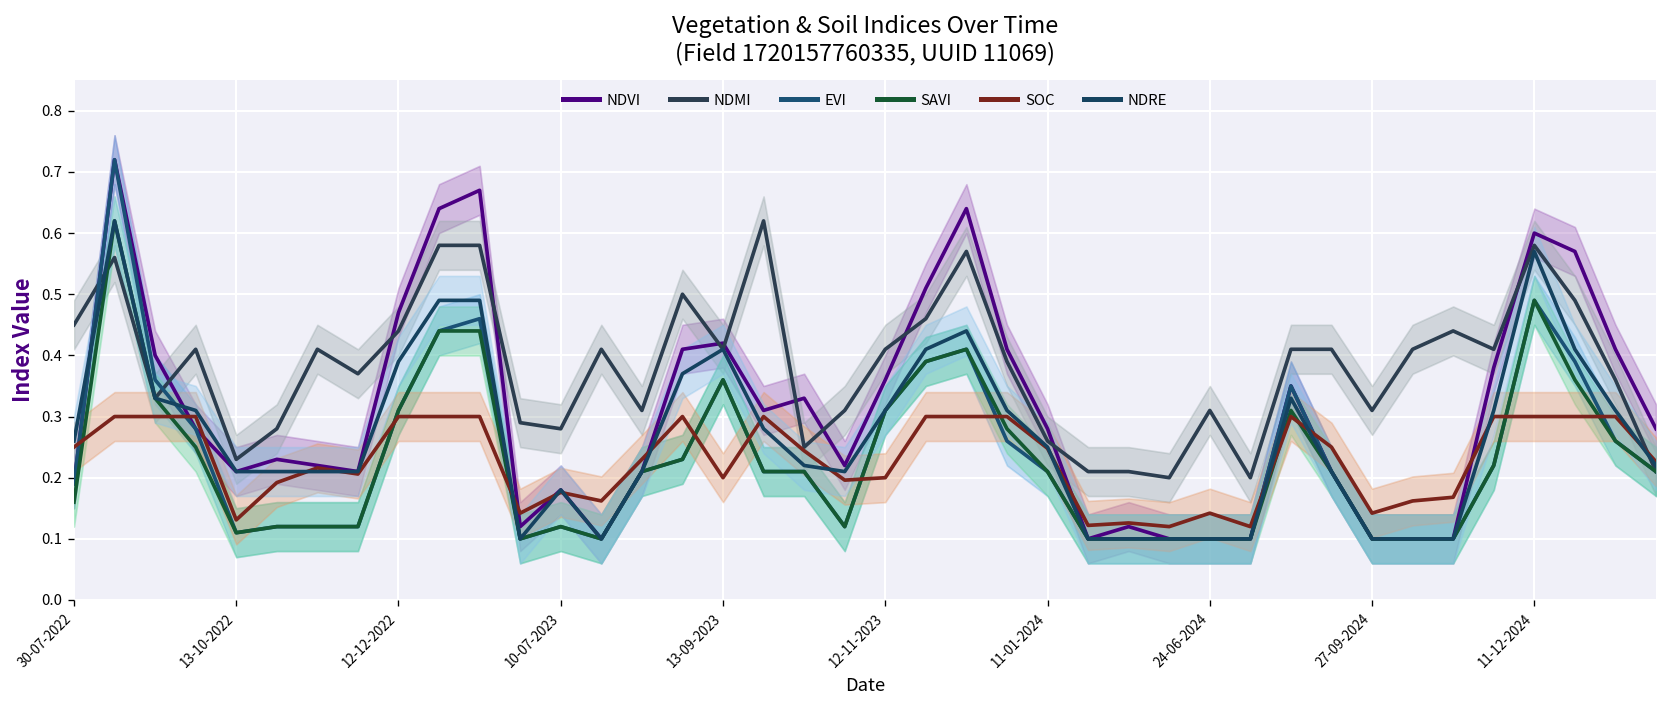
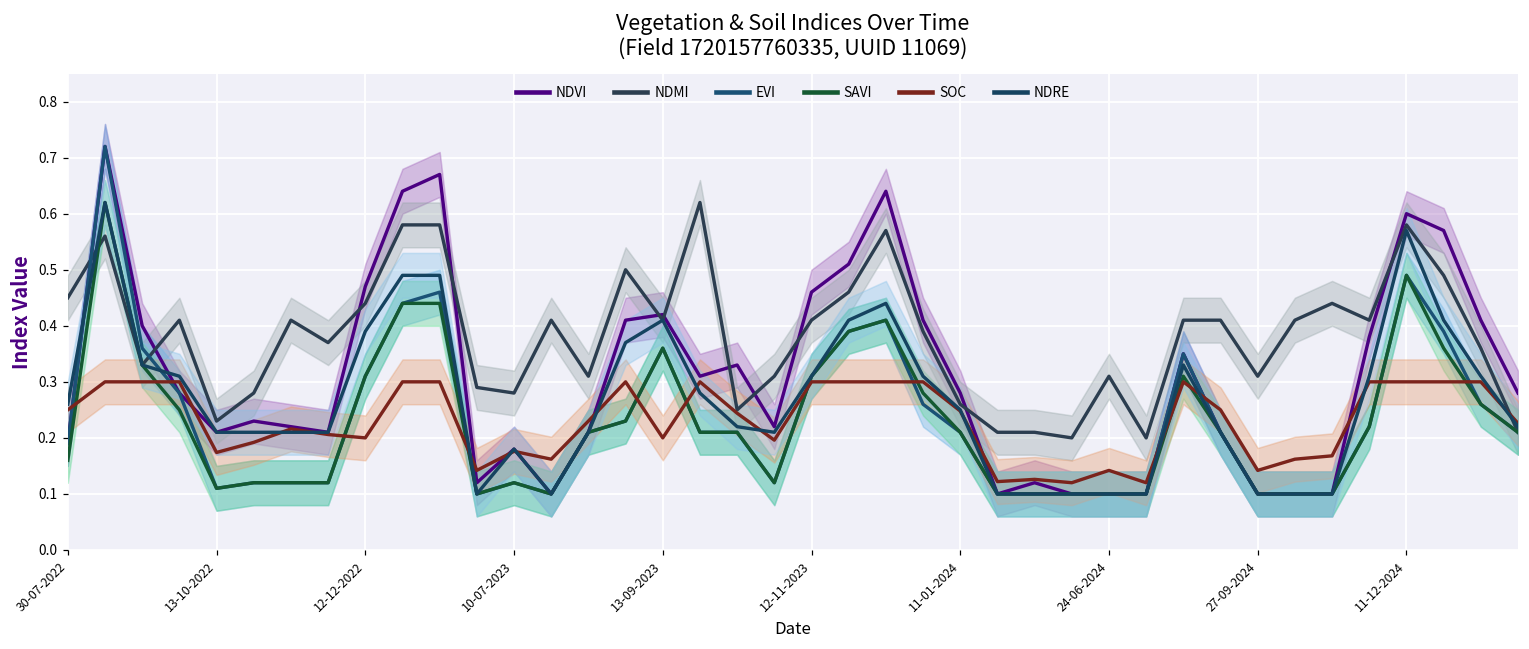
SOC, 13-10-2022: 0.13 -> 0.17
SOC, 12-12-2022: 0.3 -> 0.2
NDVI, 12-11-2023: 0.36 -> 0.46
SOC, 12-11-2023: 0.2 -> 0.3
